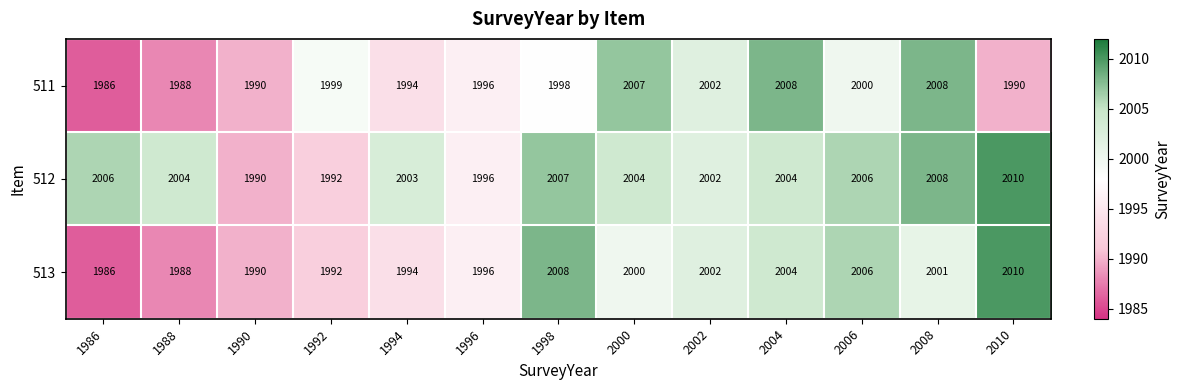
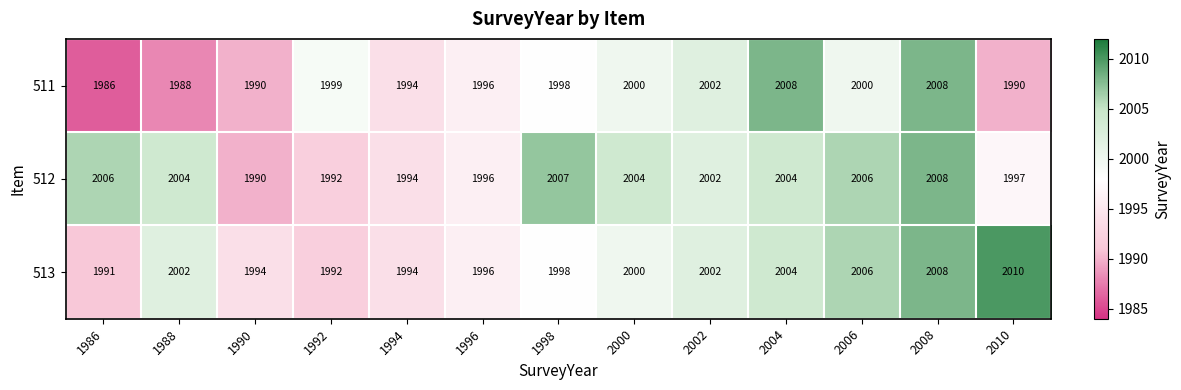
511, 2000: 2007 -> 2000
512, 1994: 2003 -> 1994
512, 2010: 2010 -> 1997
513, 1986: 1986 -> 1991
513, 1988: 1988 -> 2002
513, 1990: 1990 -> 1994
513, 1998: 2008 -> 1998
513, 2008: 2001 -> 2008
